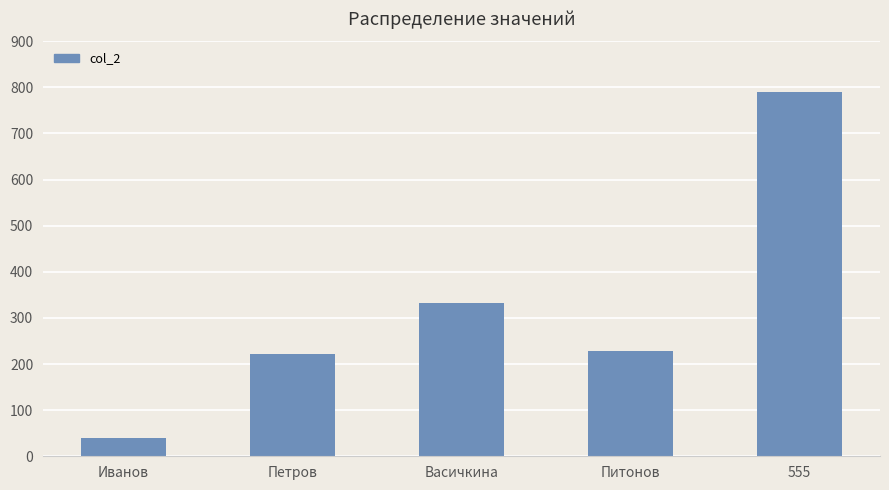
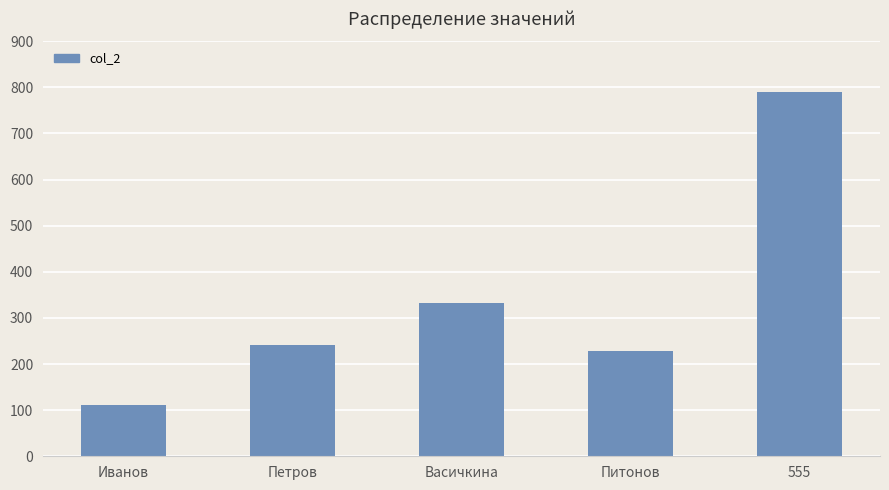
Иванов: 40 -> 110
Петров: 220 -> 240
